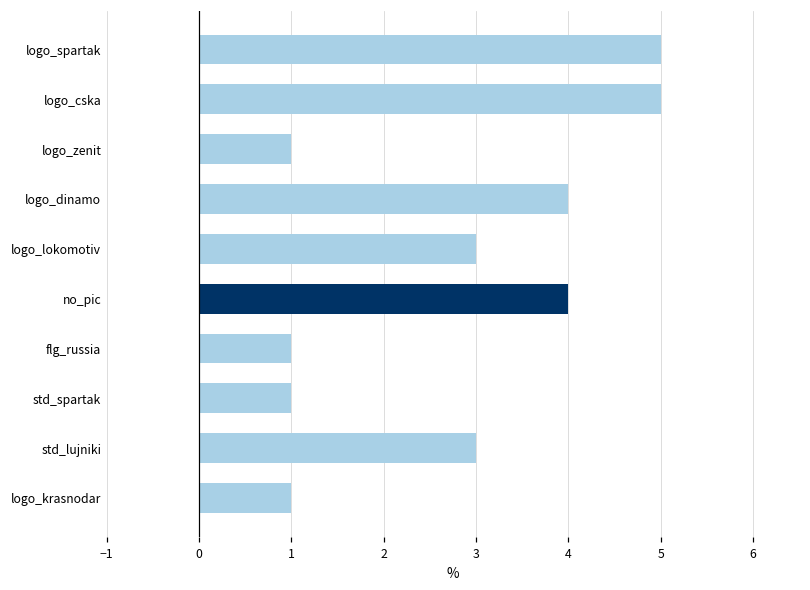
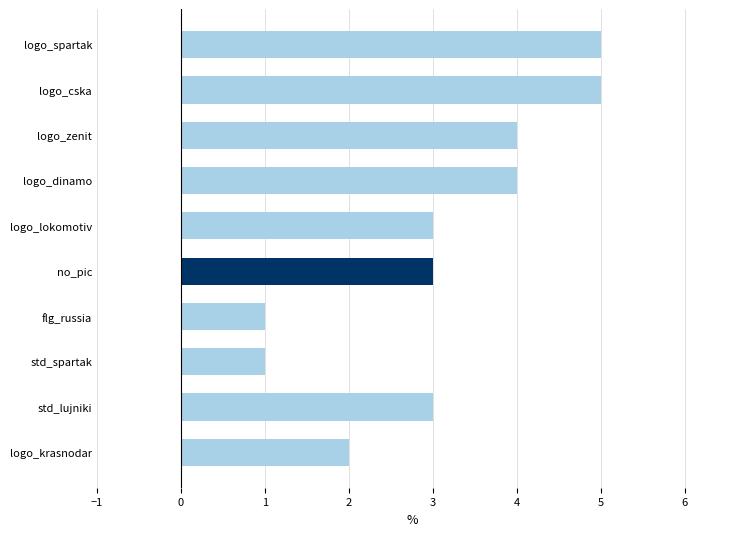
logo_zenit: 1 -> 4
no_pic: 4 -> 3
logo_krasnodar: 1 -> 2
